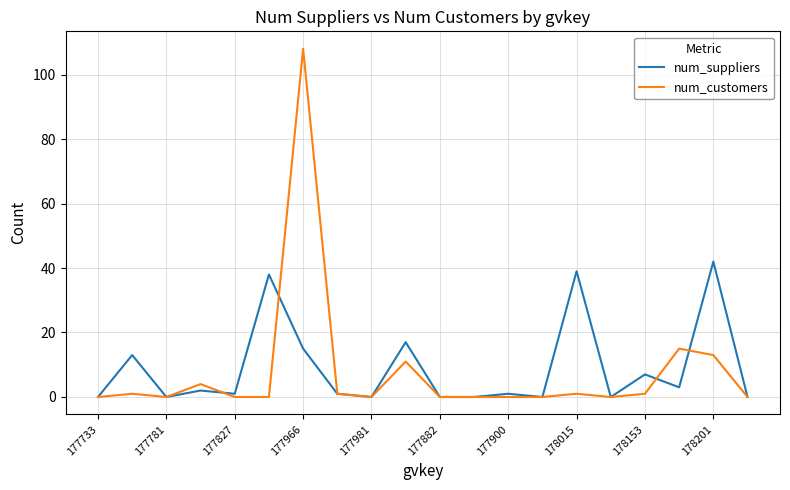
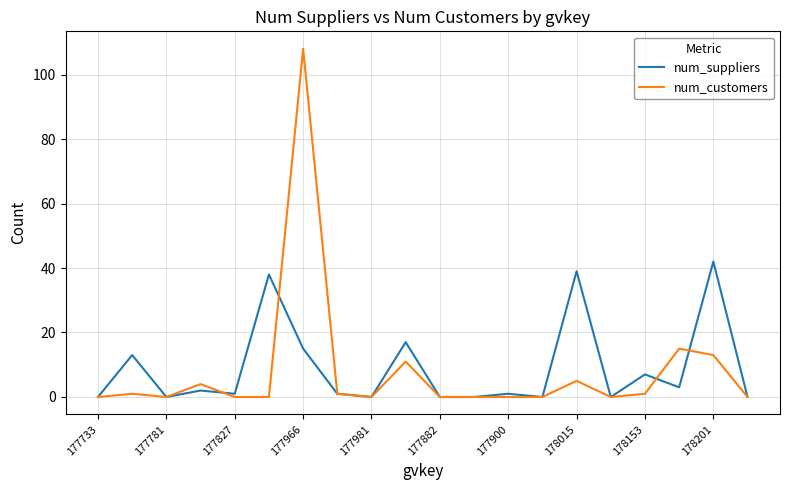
num_customers, 178015: 1 -> 5
